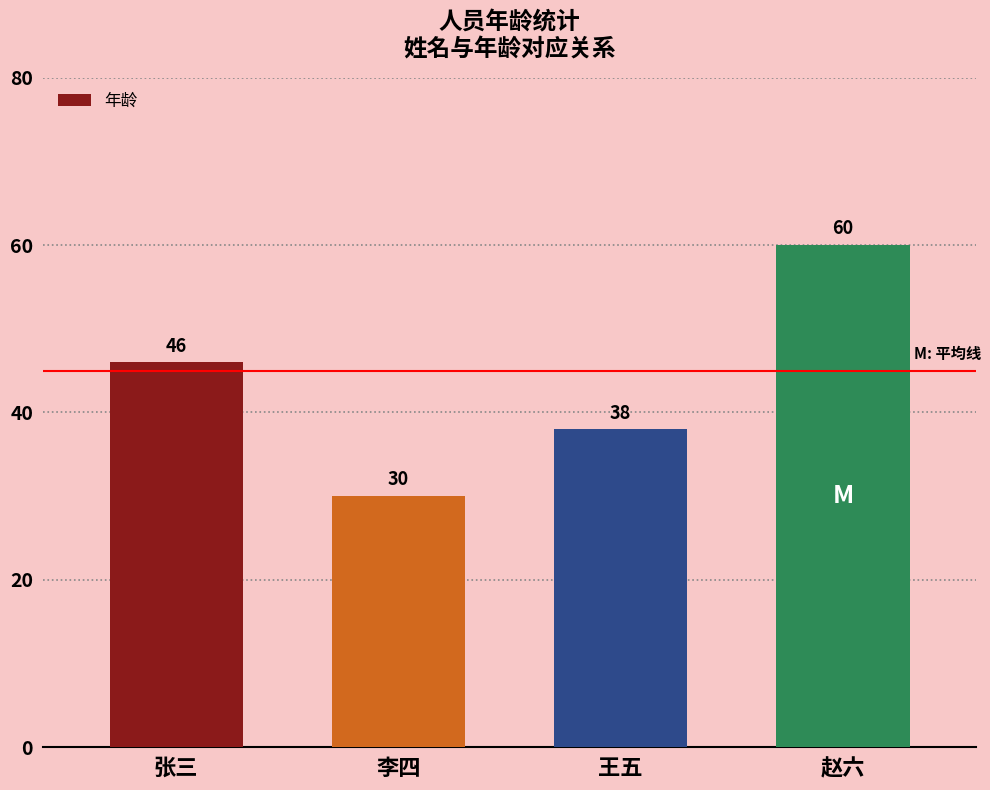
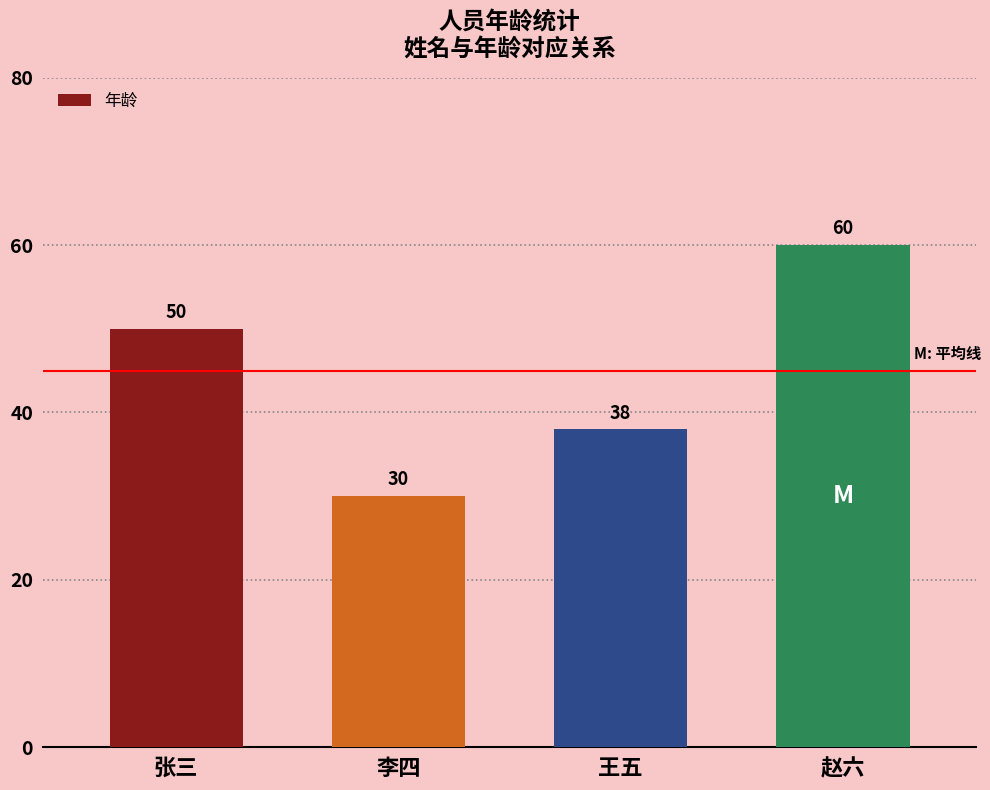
张三: 46 -> 50
